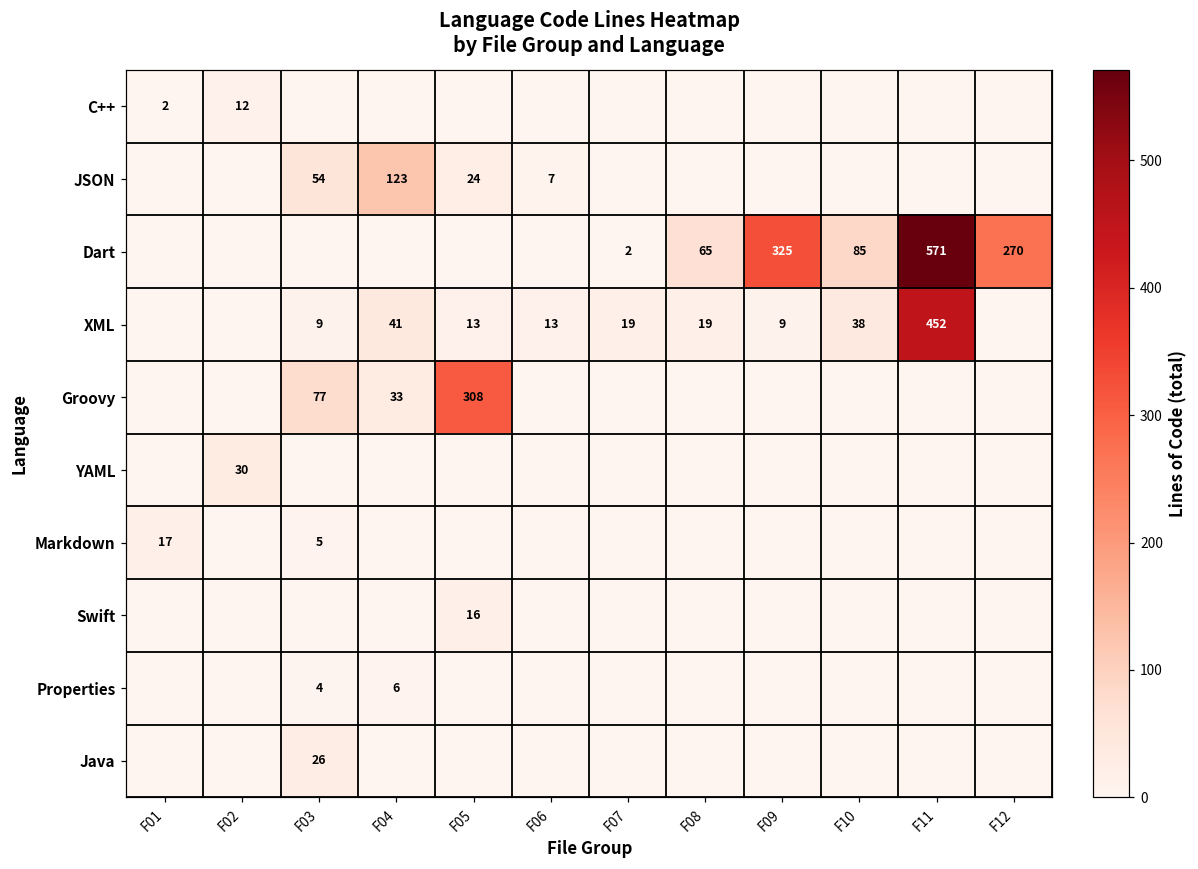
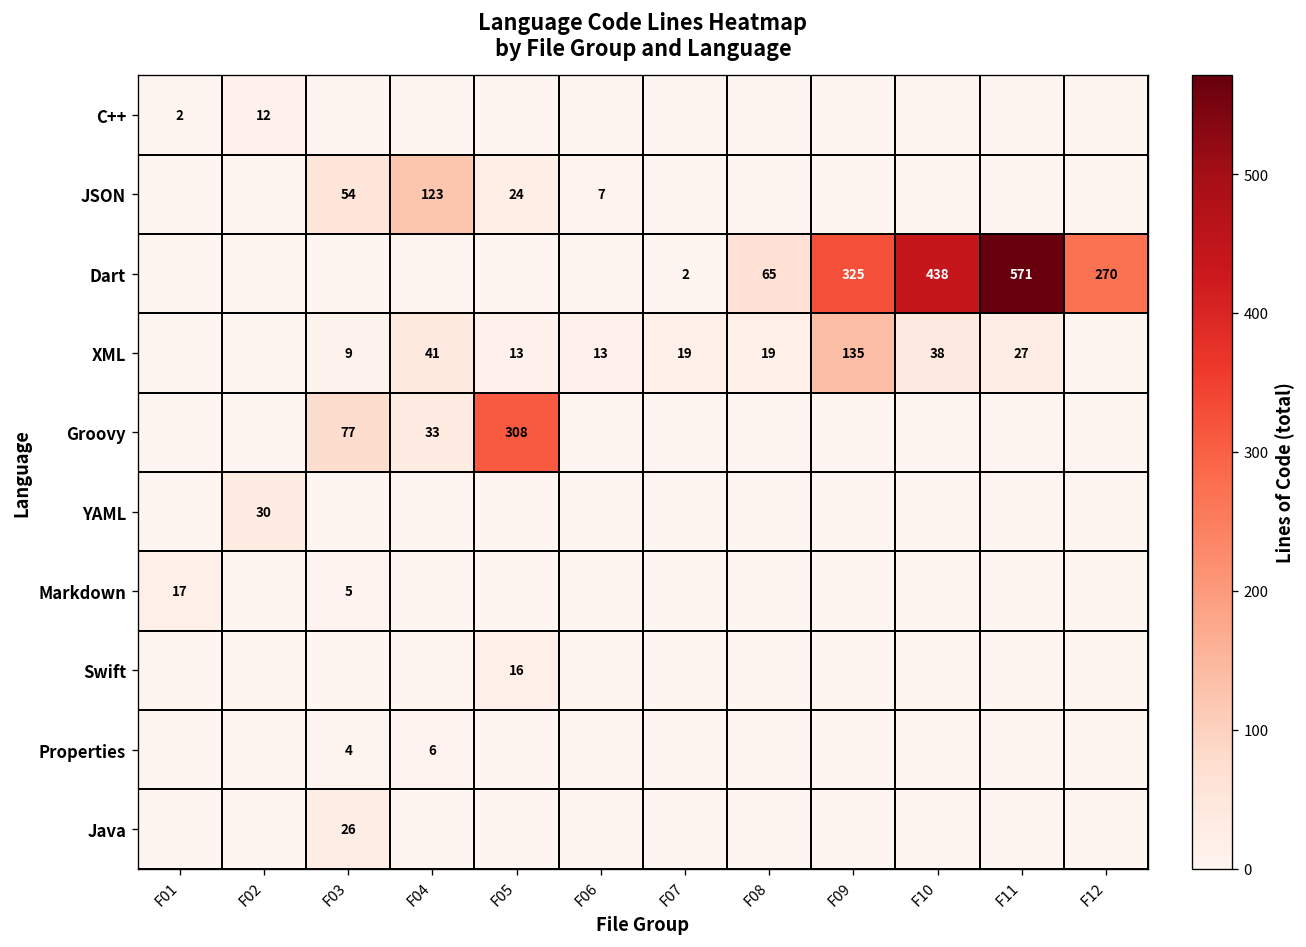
Dart, F10: 85 -> 438
XML, F09: 9 -> 135
XML, F11: 452 -> 27
